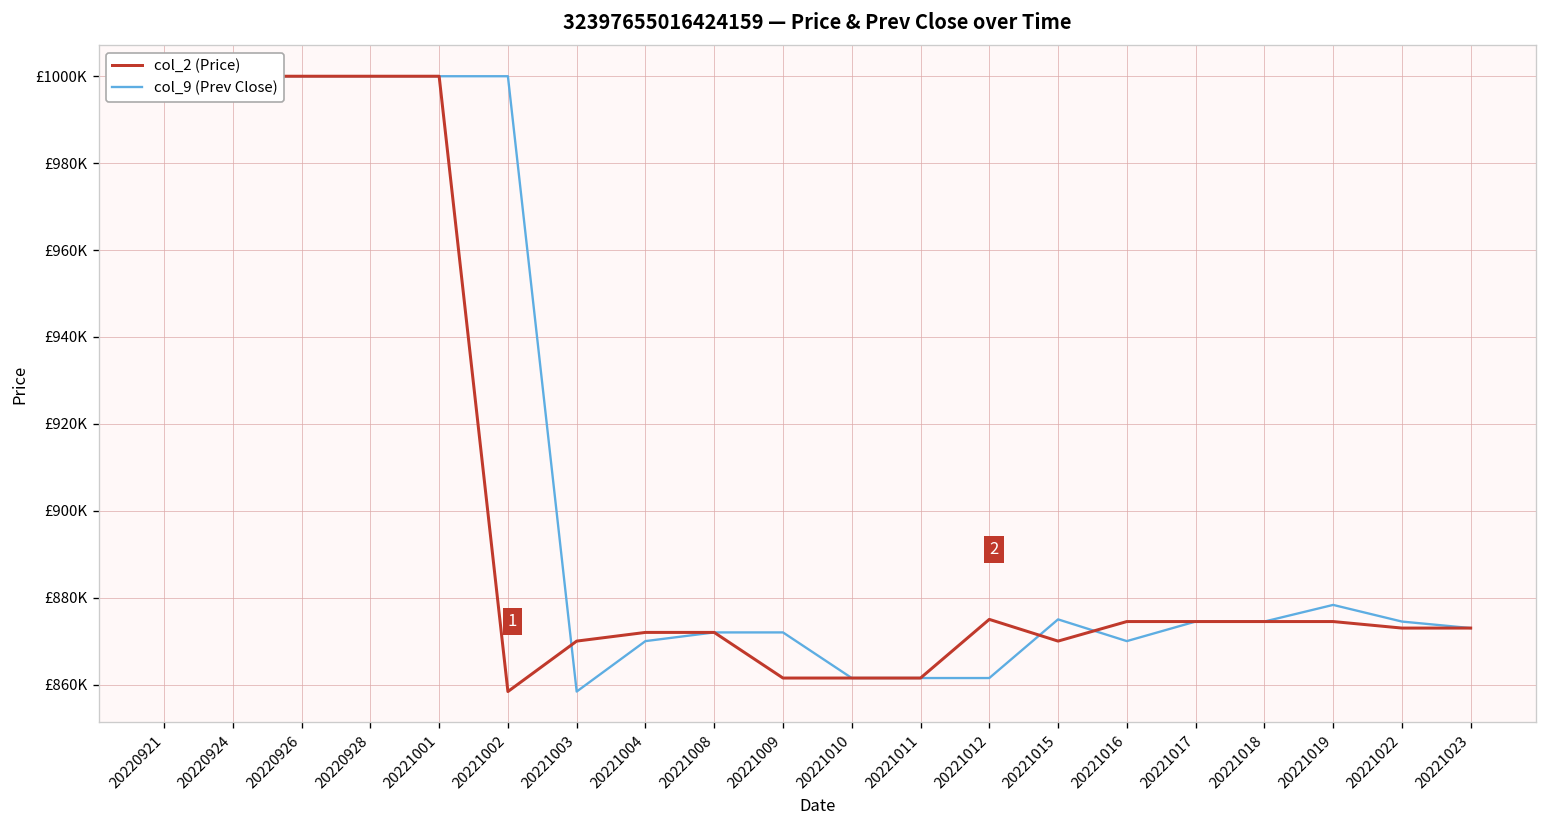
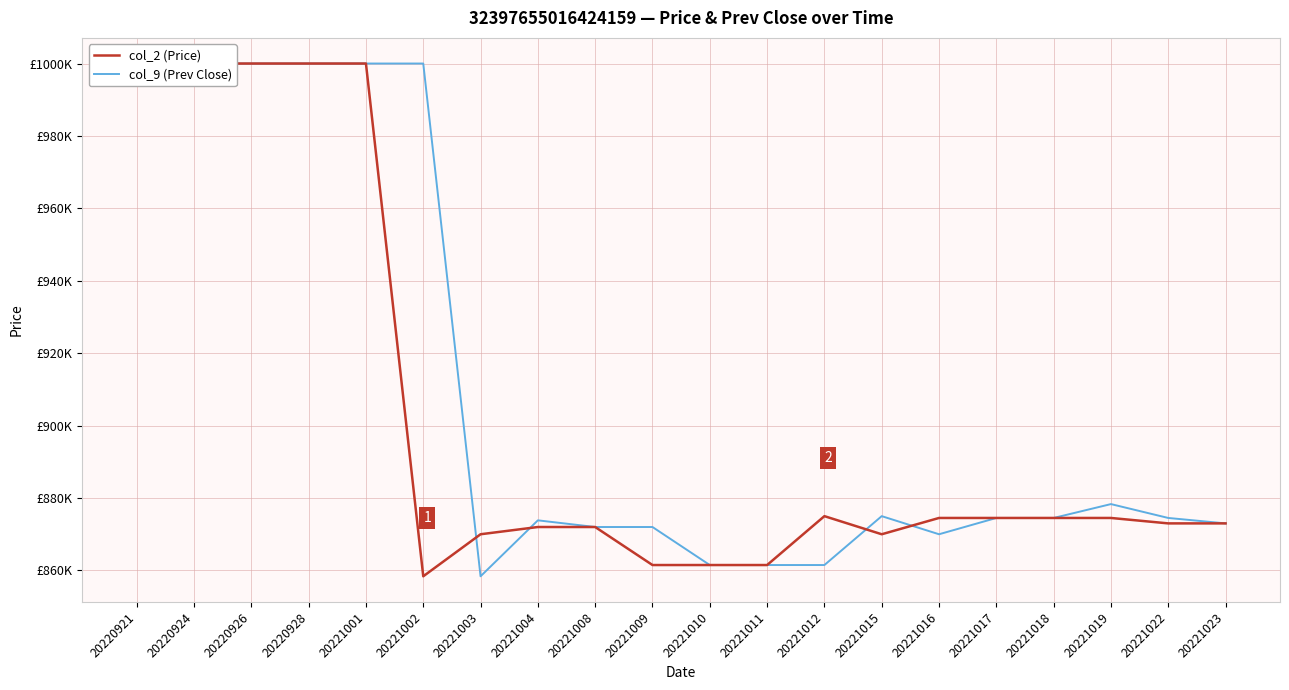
col_9 (Prev Close), 20221004: £870000 -> £874000
